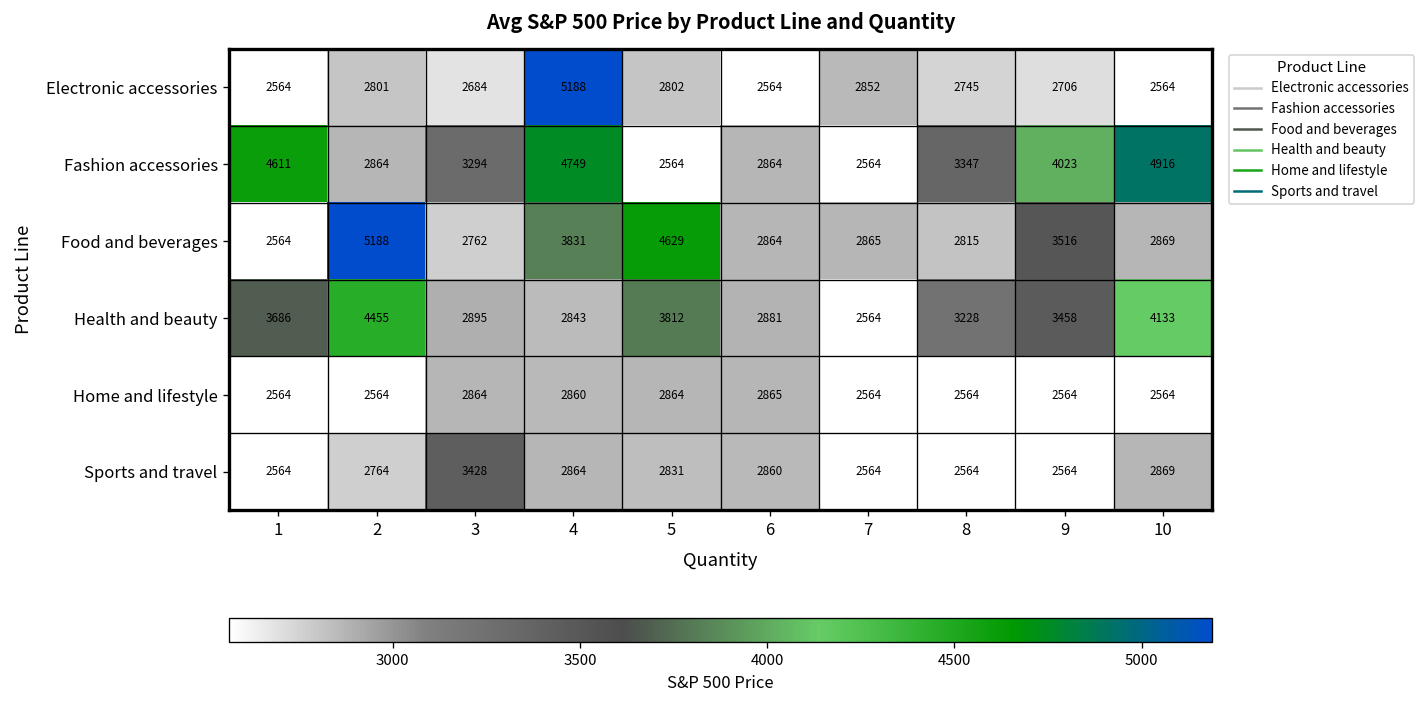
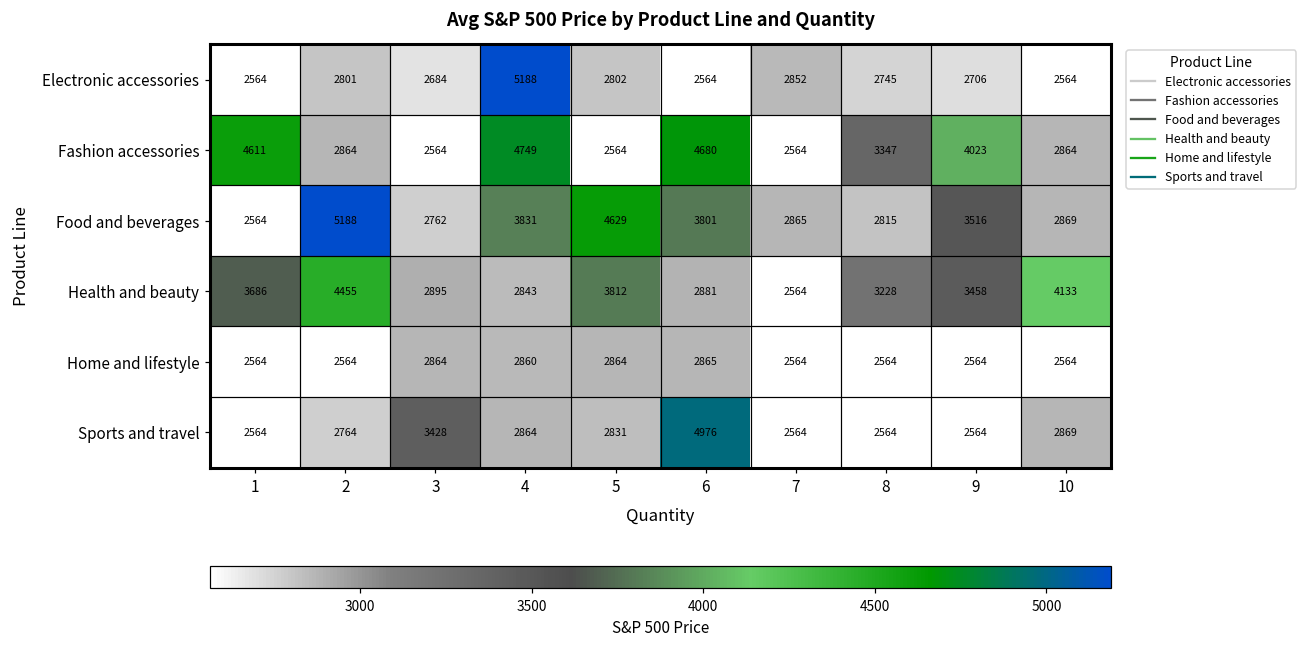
Fashion accessories, 3: 3294 -> 2564
Fashion accessories, 6: 2864 -> 4680
Fashion accessories, 10: 4916 -> 2864
Food and beverages, 6: 2864 -> 3801
Sports and travel, 6: 2860 -> 4976
